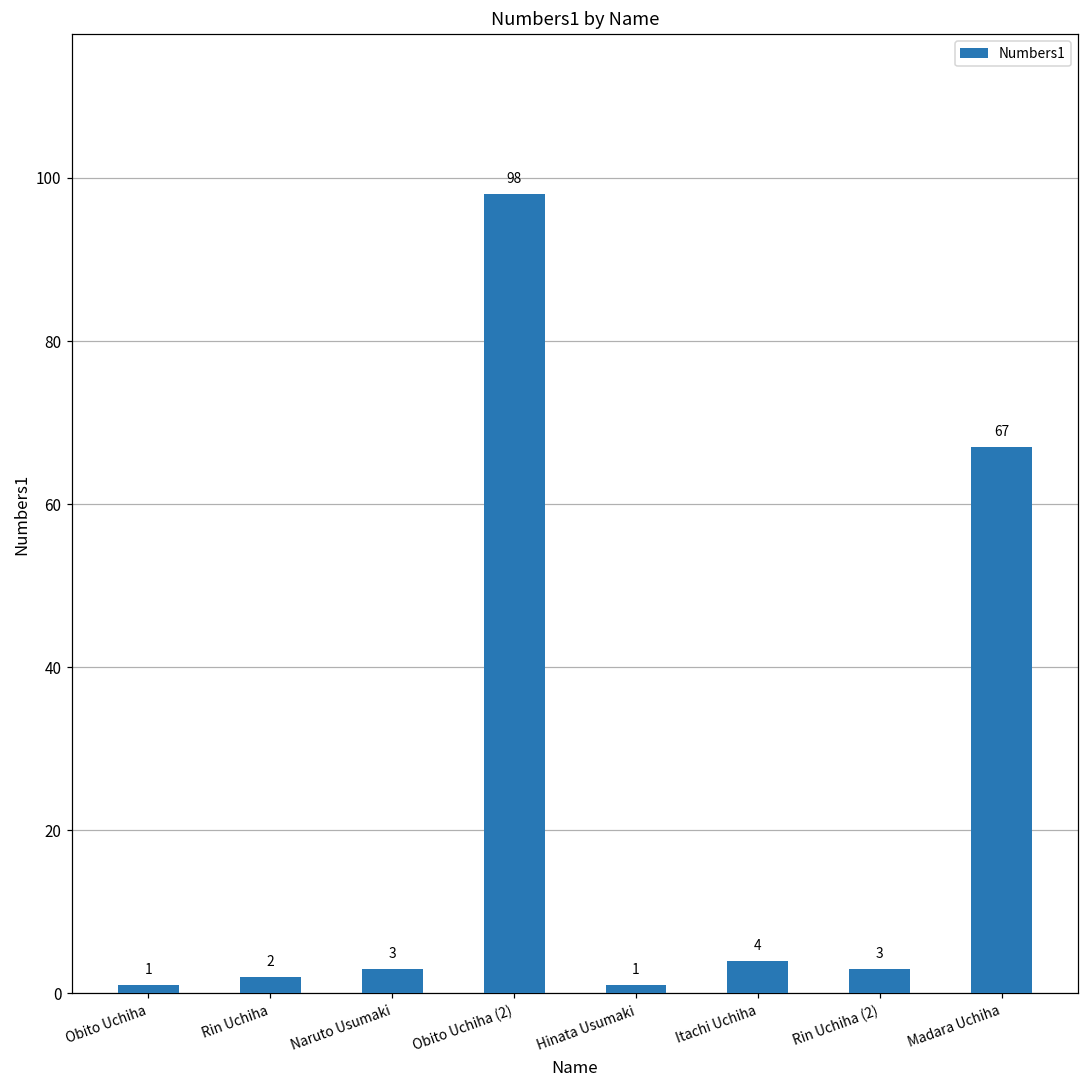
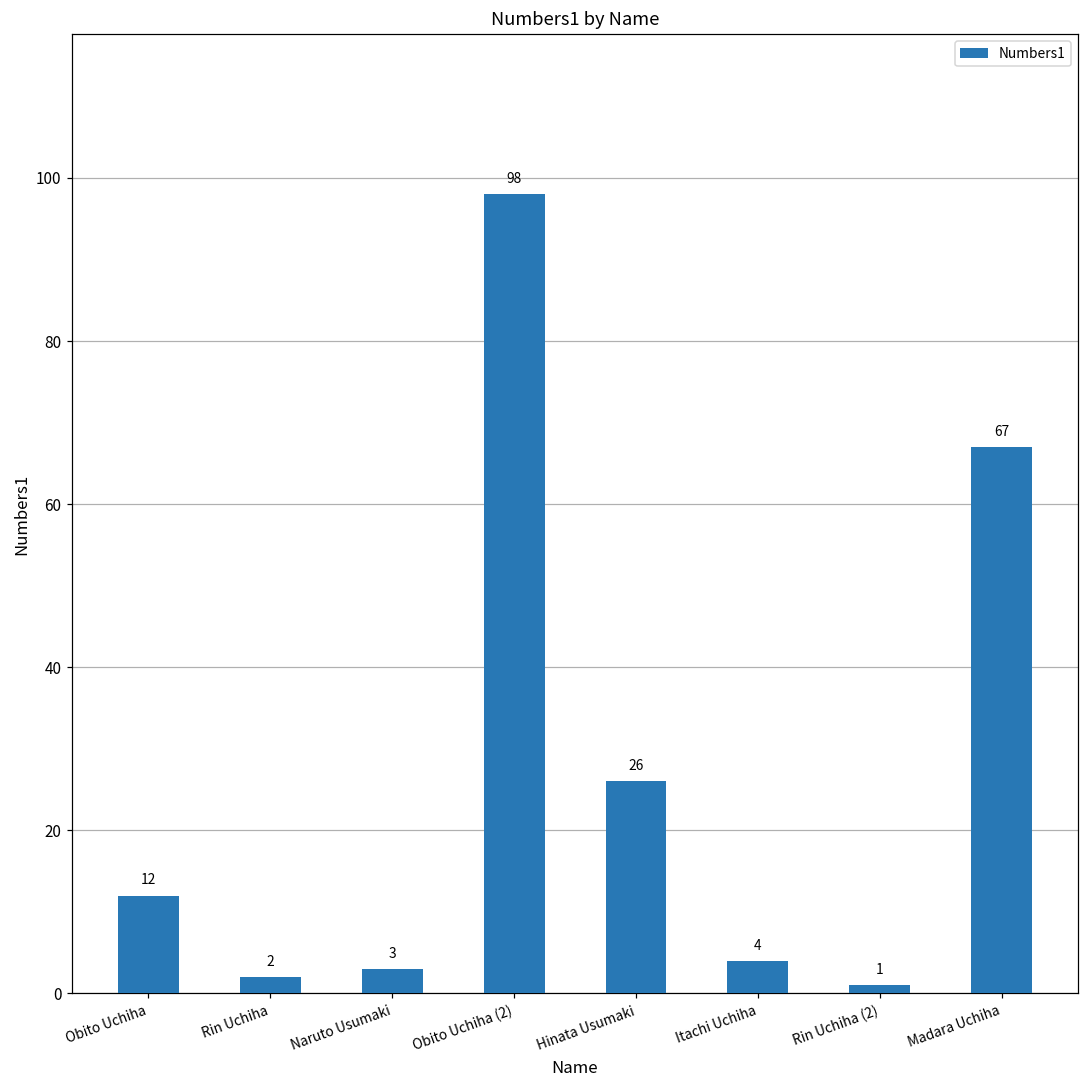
Obito Uchiha: 1 -> 12
Hinata Usumaki: 1 -> 26
Rin Uchiha (2): 3 -> 1
